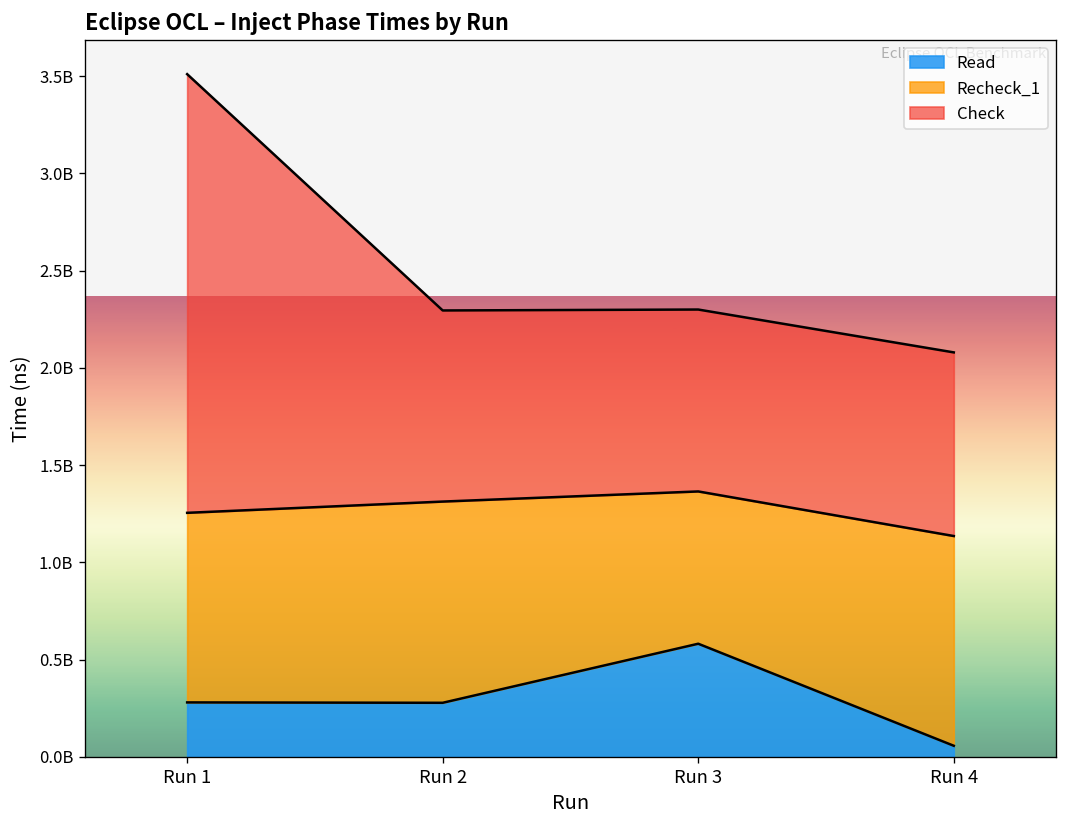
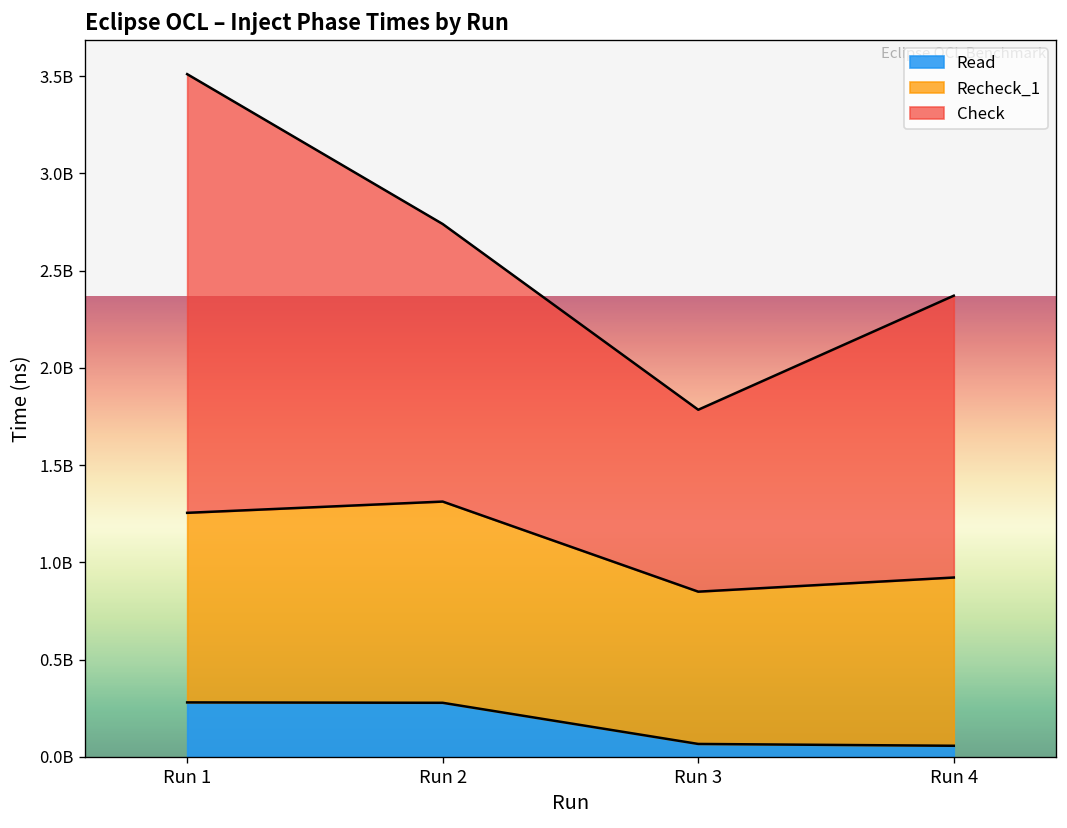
Check, Run 2: 980000000 -> 1430000000
Read, Run 3: 580000000 -> 70000000
Recheck_1, Run 4: 1080000000 -> 870000000
Check, Run 4: 940000000 -> 1450000000
